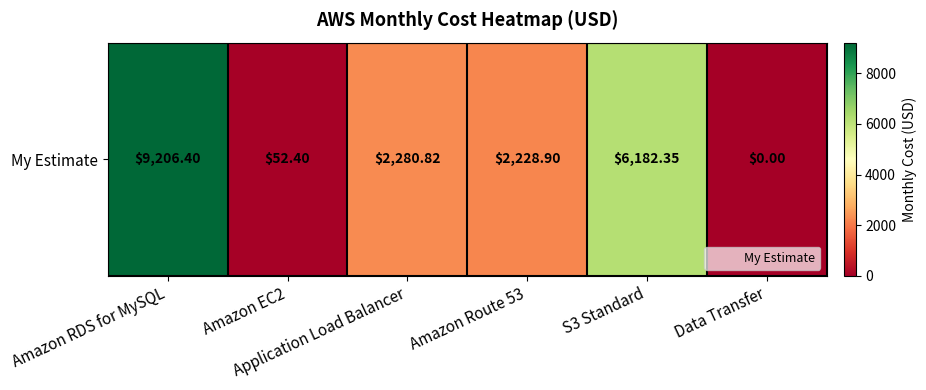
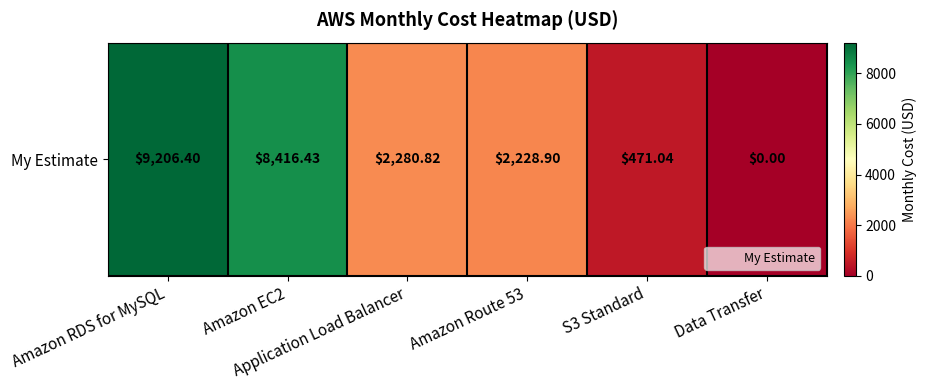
My Estimate, Amazon EC2: $52.40 -> $8,416.43
My Estimate, S3 Standard: $6,182.35 -> $471.04
